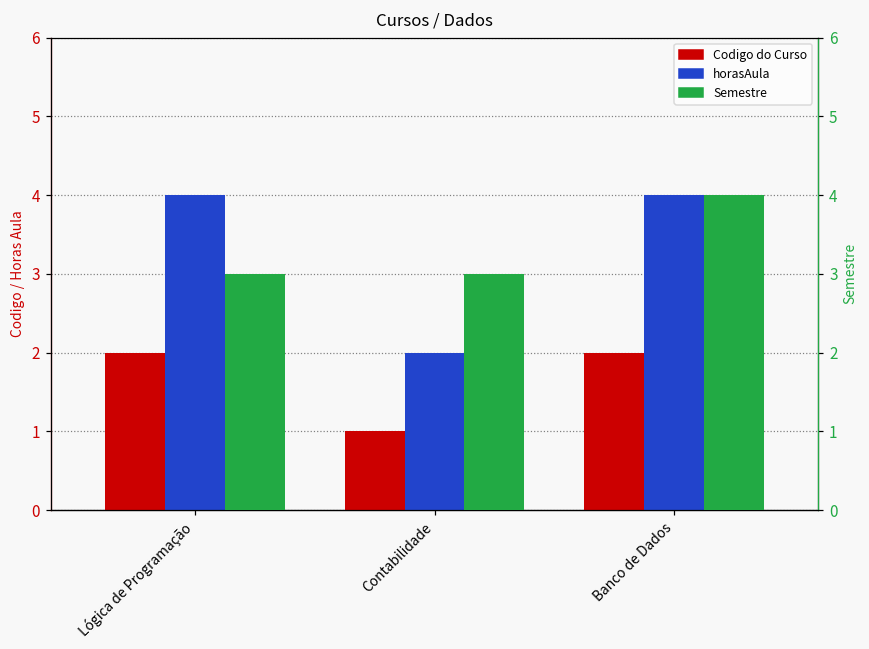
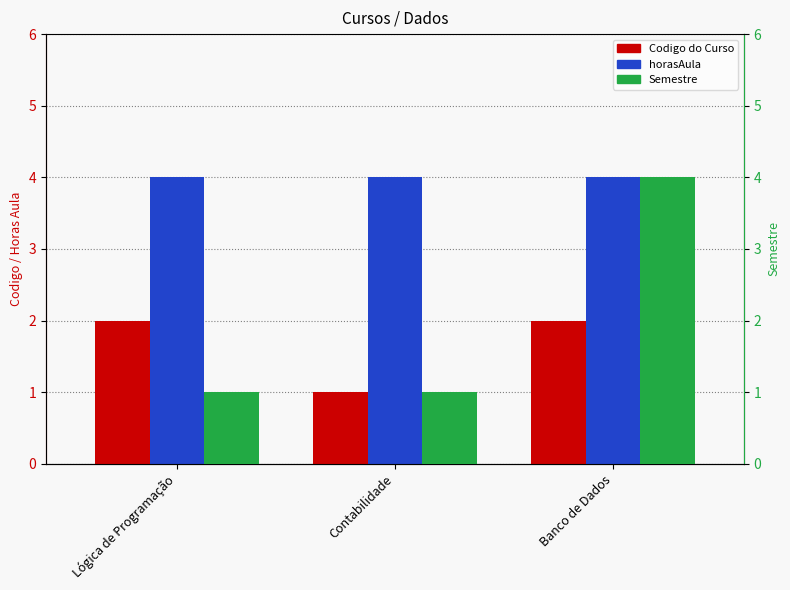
horasAula, Contabilidade: 2 -> 4
Semestre, Lógica de Programação: 3 -> 1
Semestre, Contabilidade: 3 -> 1
